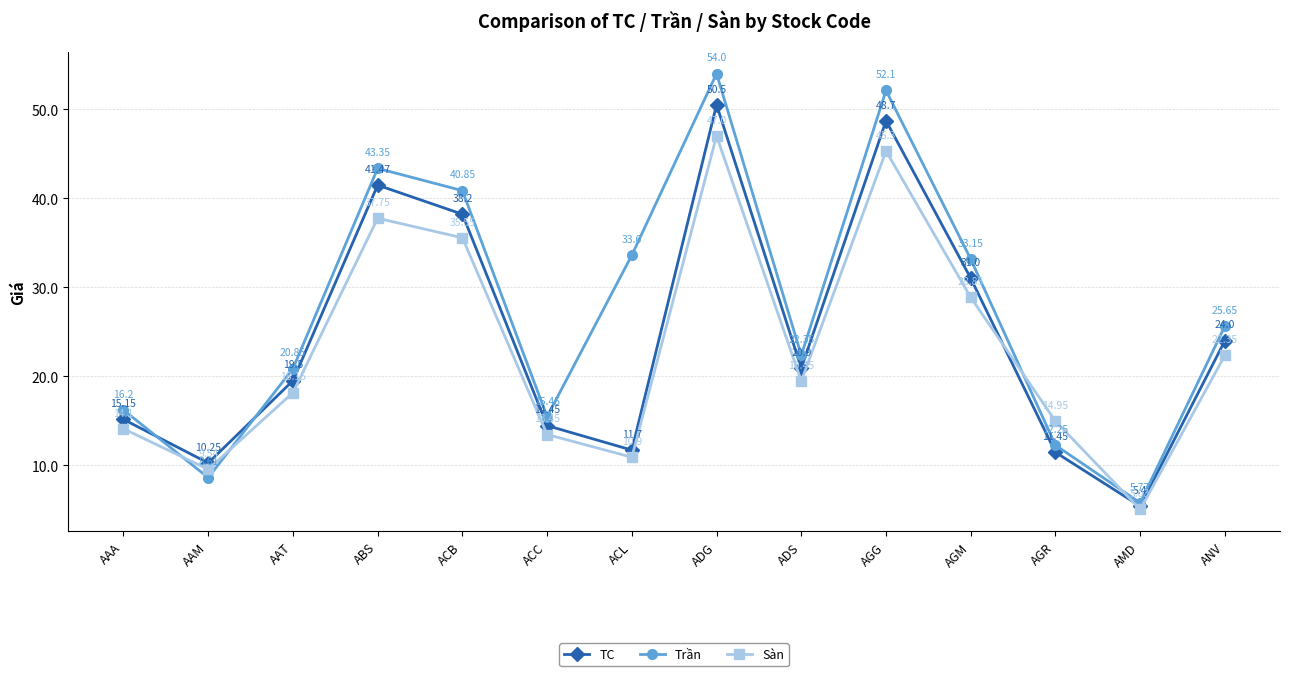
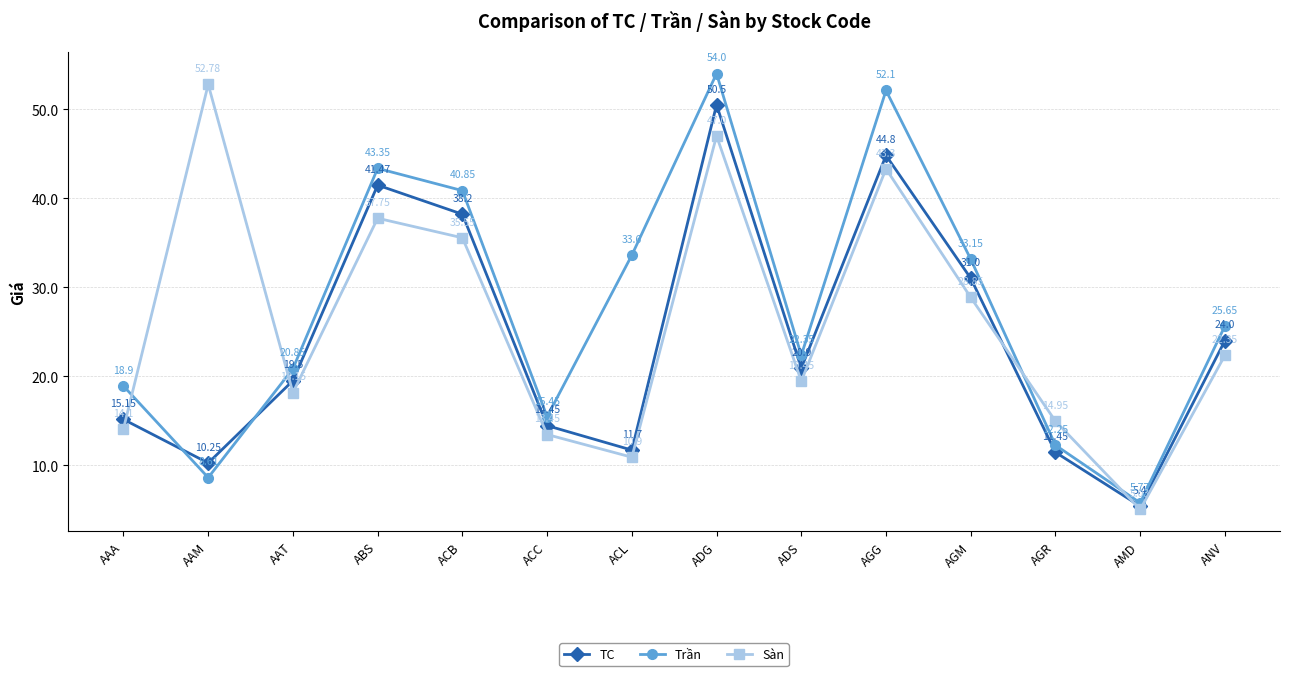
Trần, AAA: 16.2 -> 18.9
Sàn, AAM: 9.54 -> 52.78
TC, AGG: 48.7 -> 44.8
Sàn, AGG: 45.3 -> 43.3
